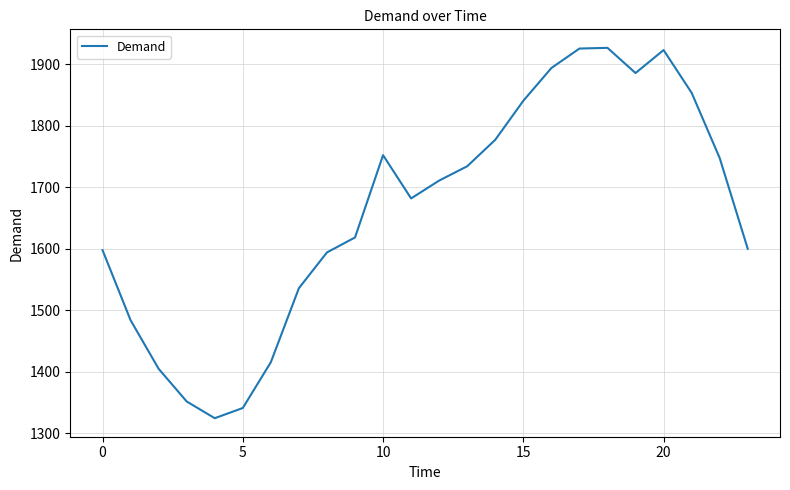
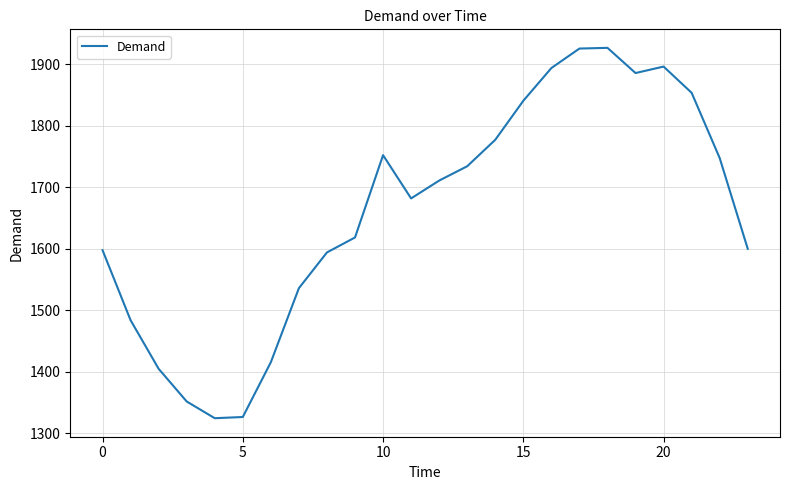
5: 1340 -> 1330
20: 1920 -> 1900
